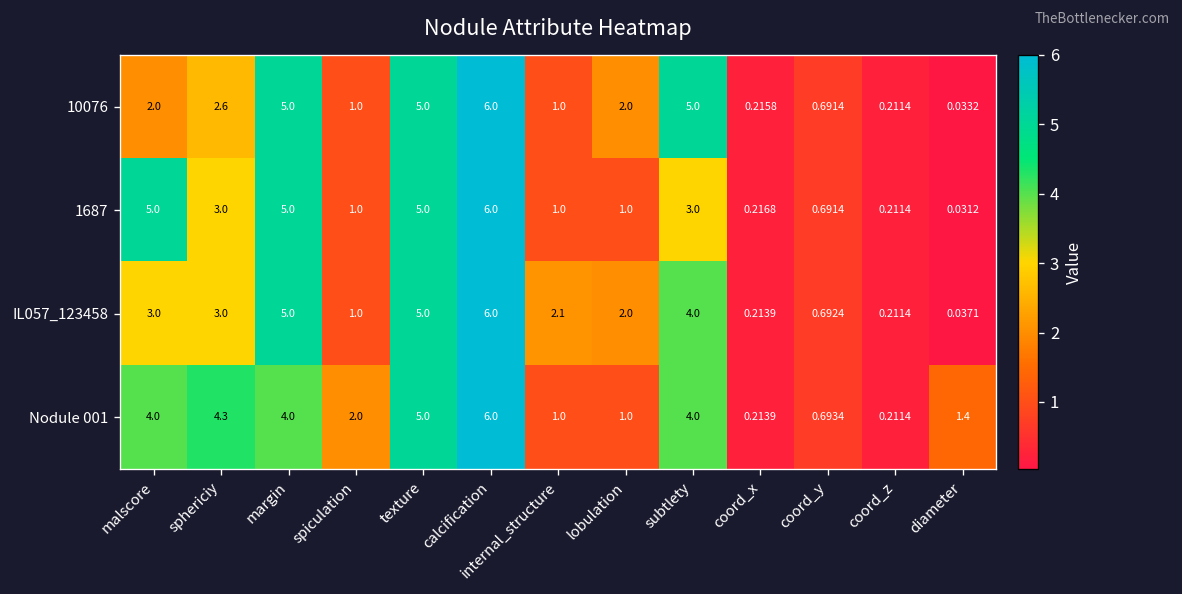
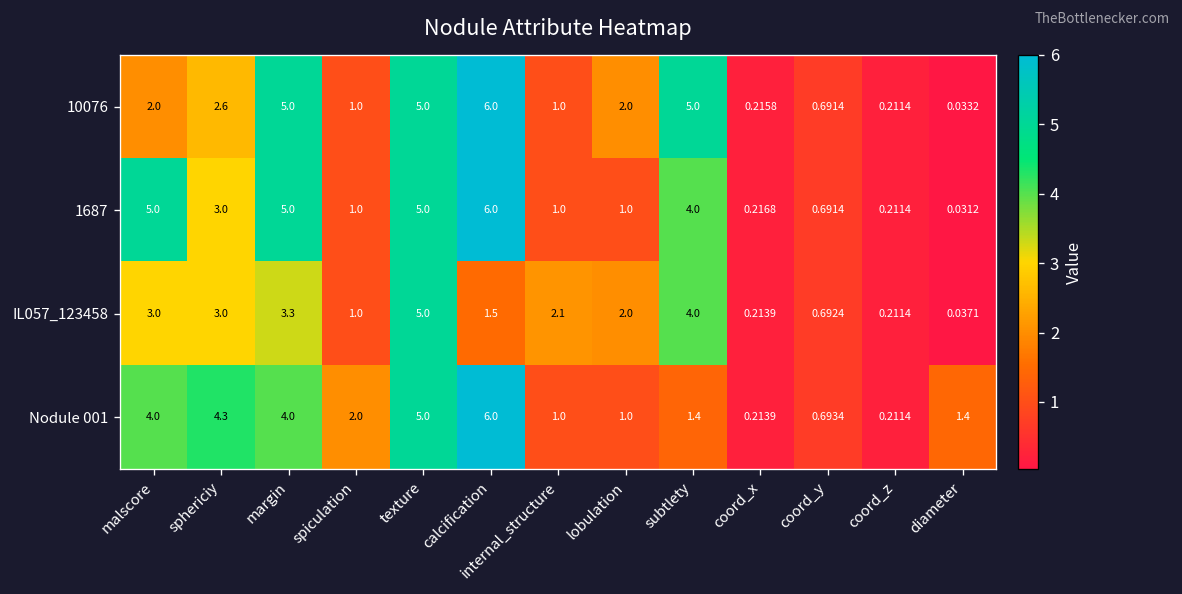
1687, subtlety: 3.0 -> 4.0
IL057_123458, margin: 5.0 -> 3.3
IL057_123458, calcification: 6.0 -> 1.5
Nodule 001, subtlety: 4.0 -> 1.4
